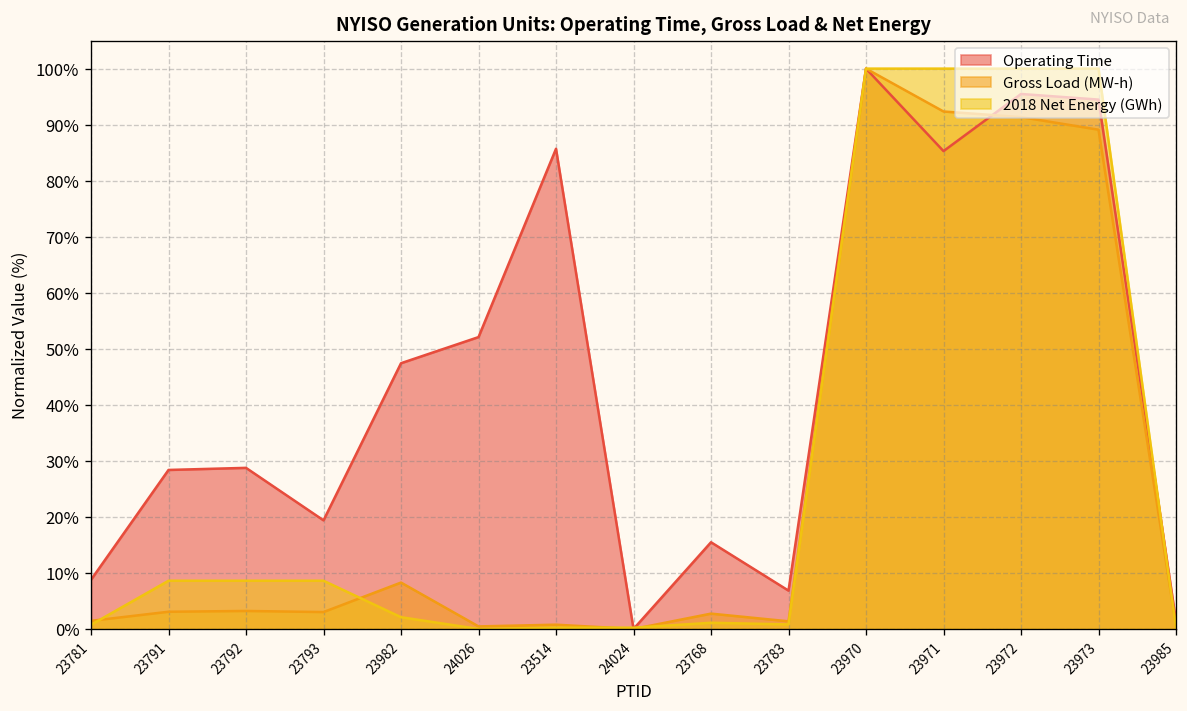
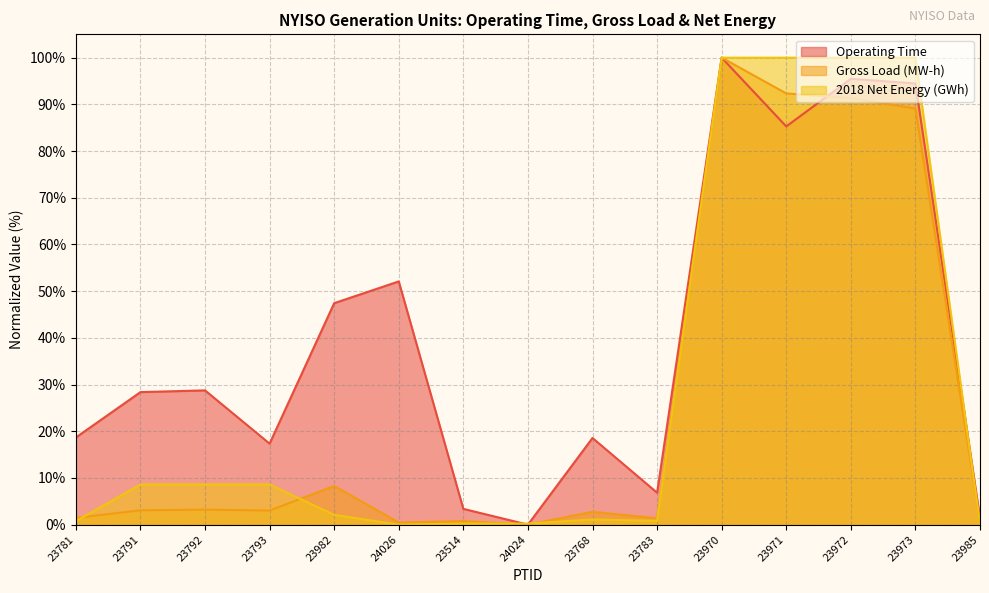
Operating Time, 23781: 9% -> 19%
Operating Time, 23793: 19% -> 17%
Operating Time, 23514: 86% -> 3%
Operating Time, 23768: 15% -> 19%
